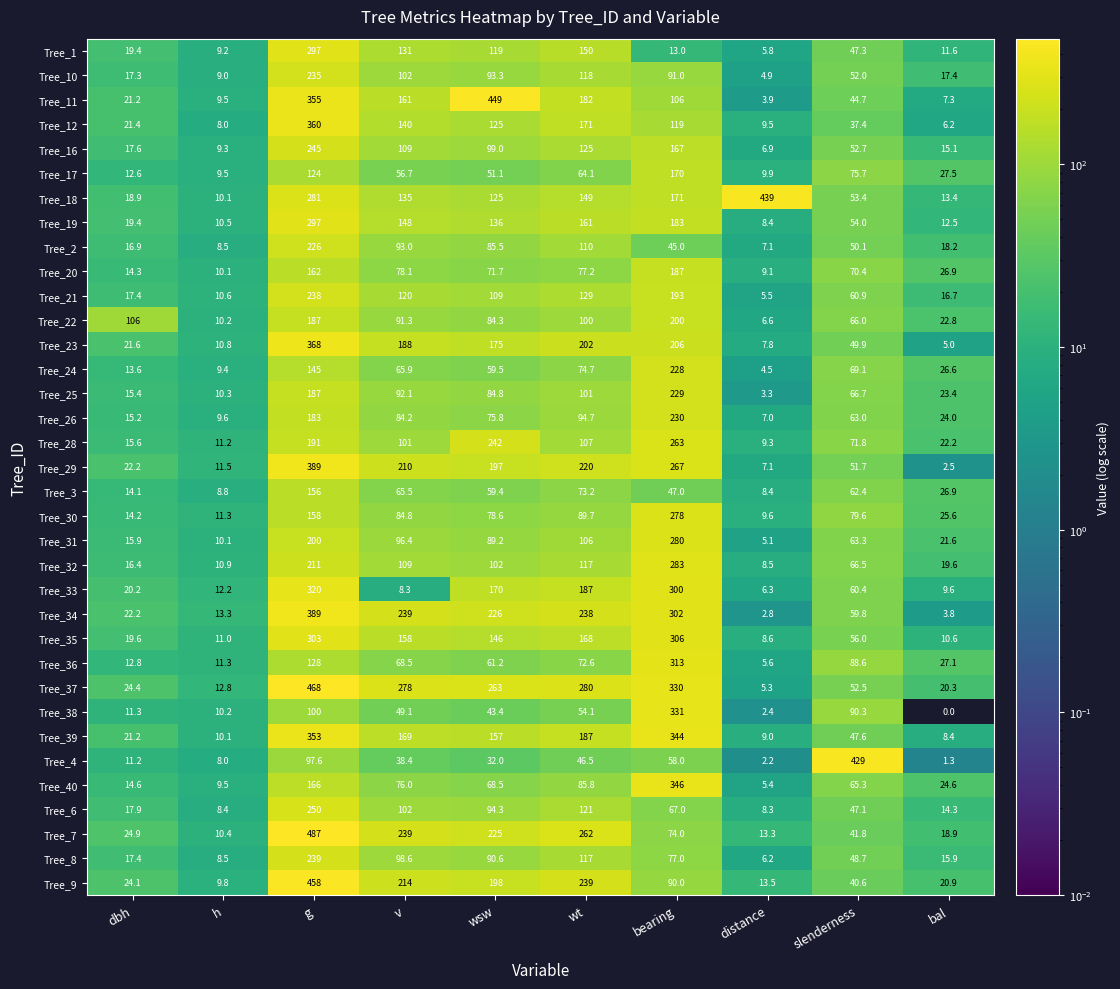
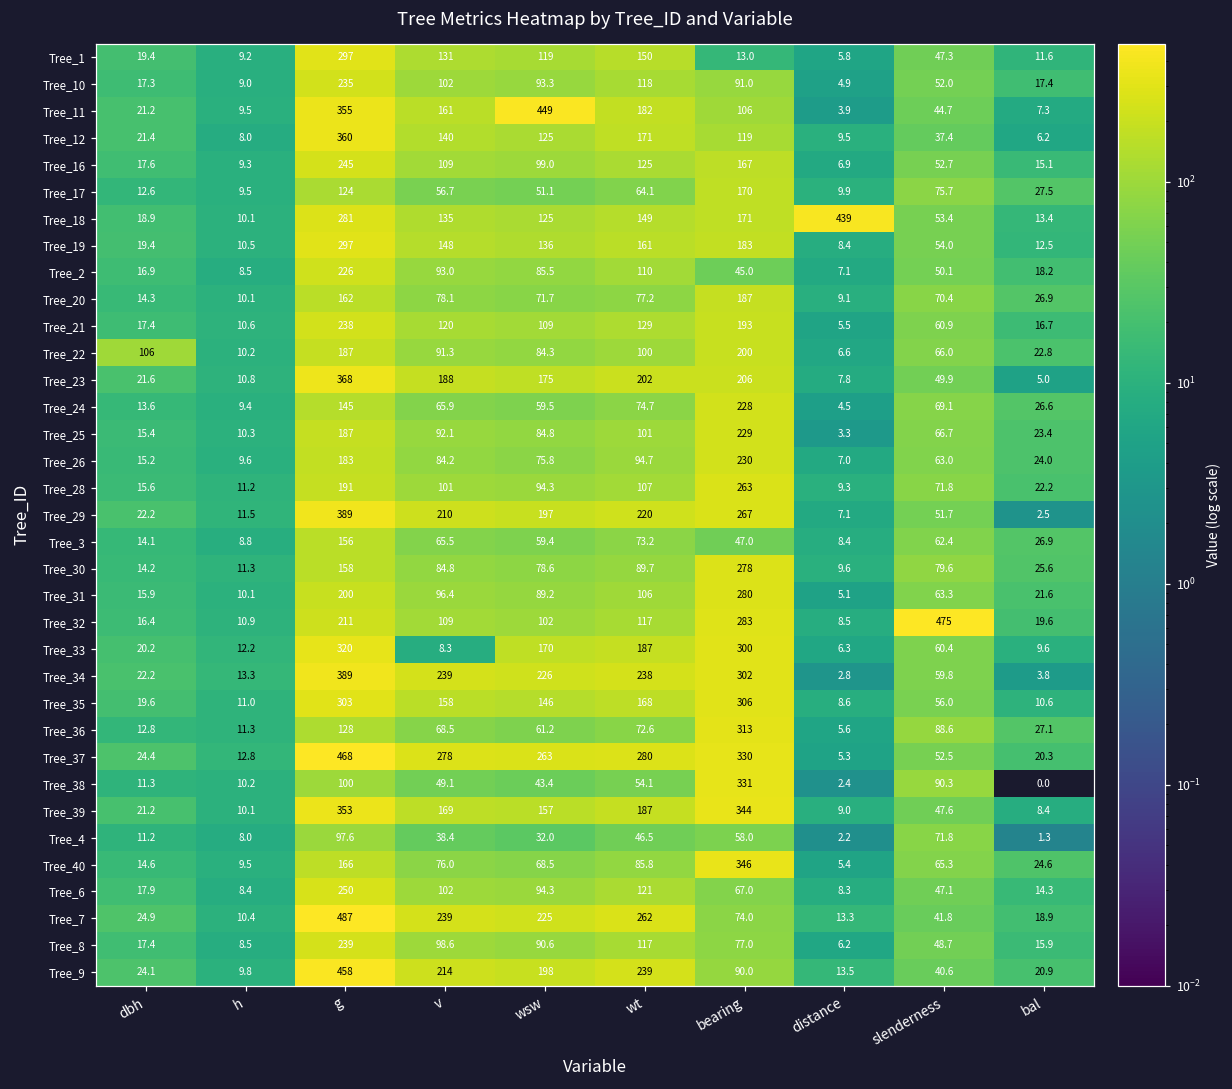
Tree_28, wsw: 242 -> 94.3
Tree_32, slenderness: 66.5 -> 475
Tree_4, slenderness: 429 -> 71.8
